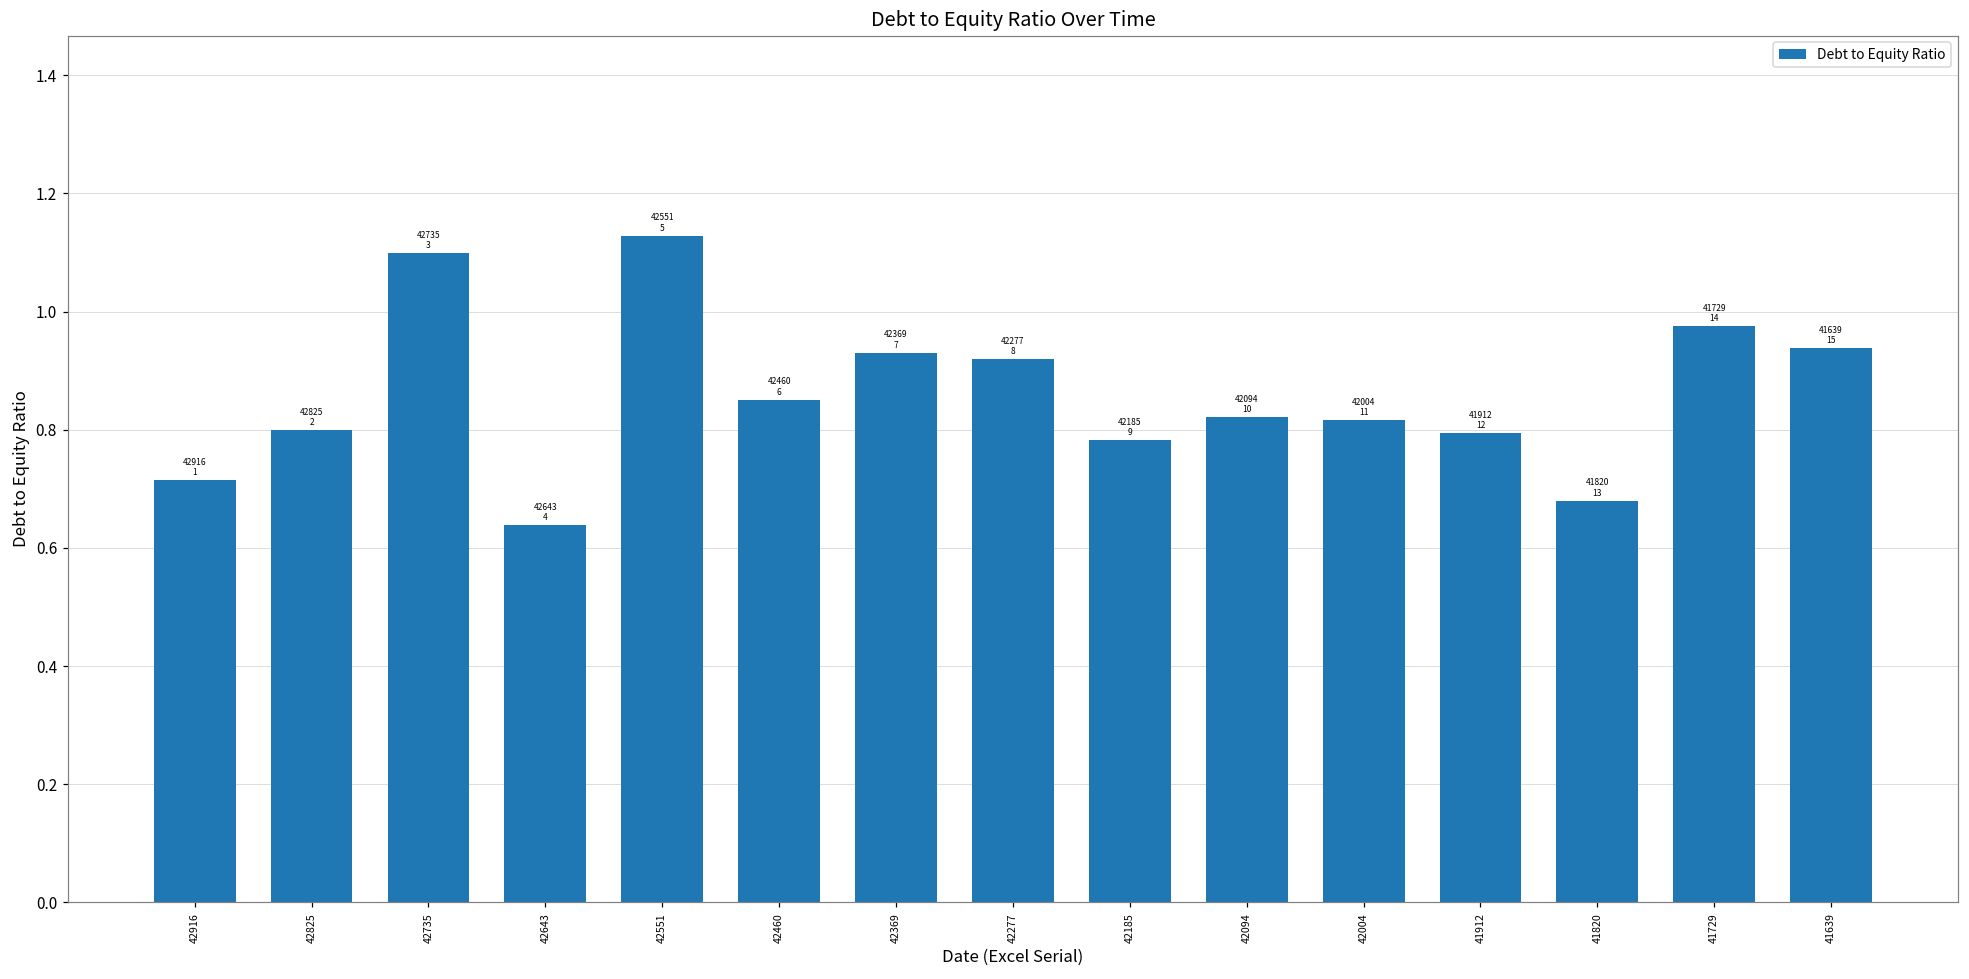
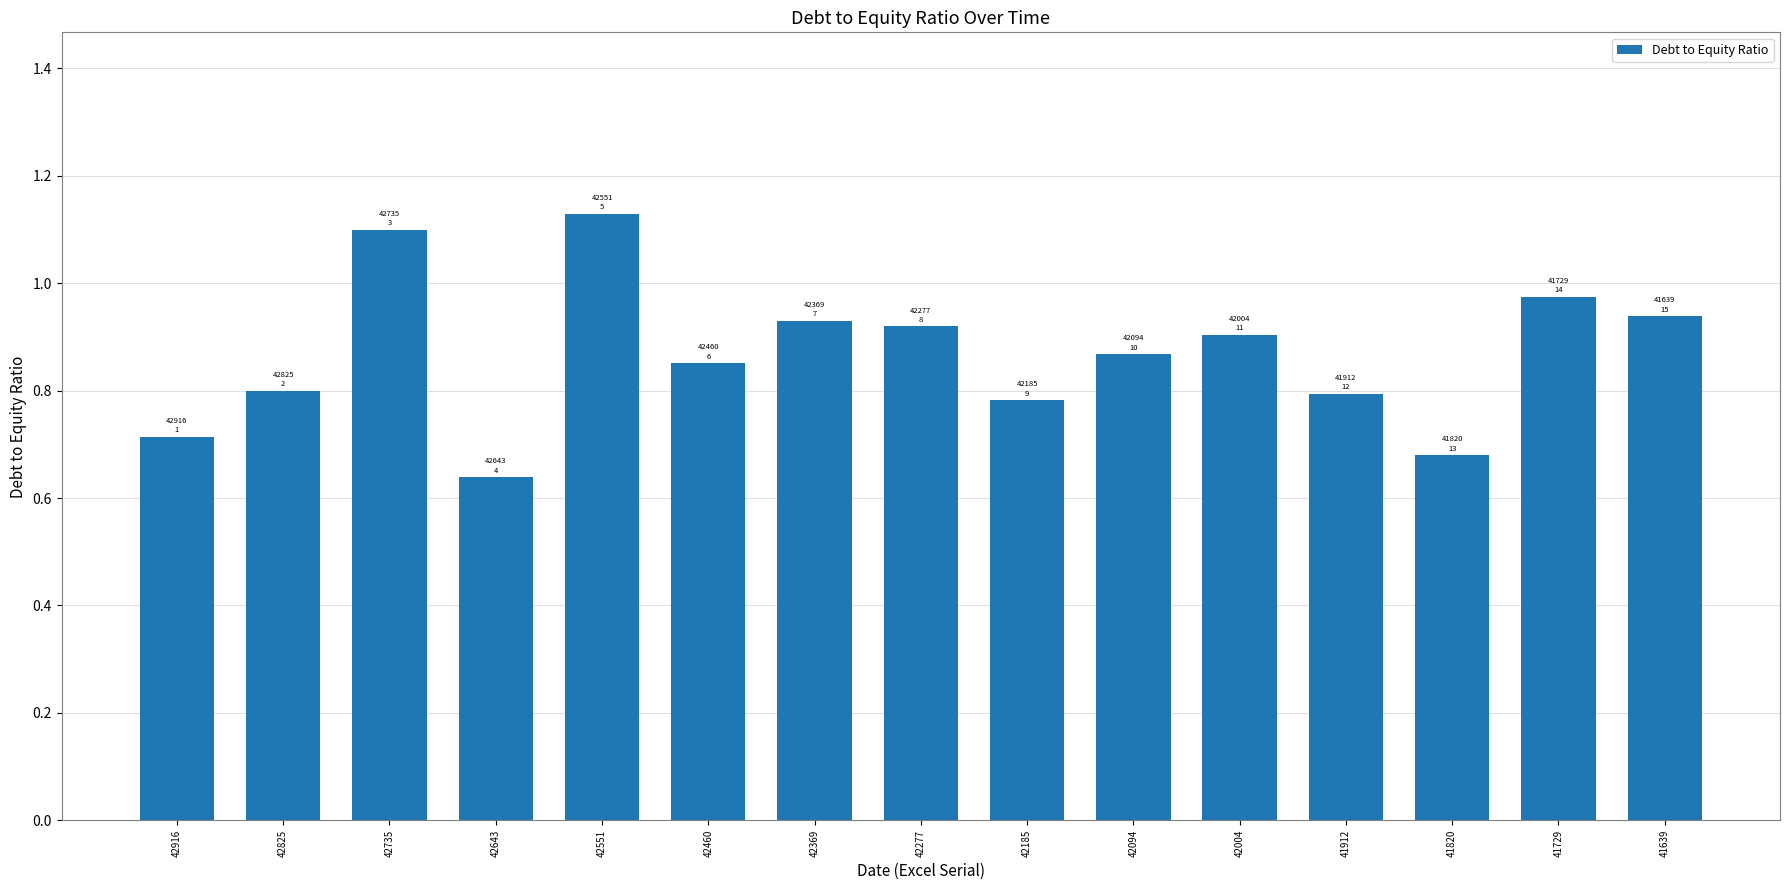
42094: 0.82 -> 0.87
42004: 0.82 -> 0.90
